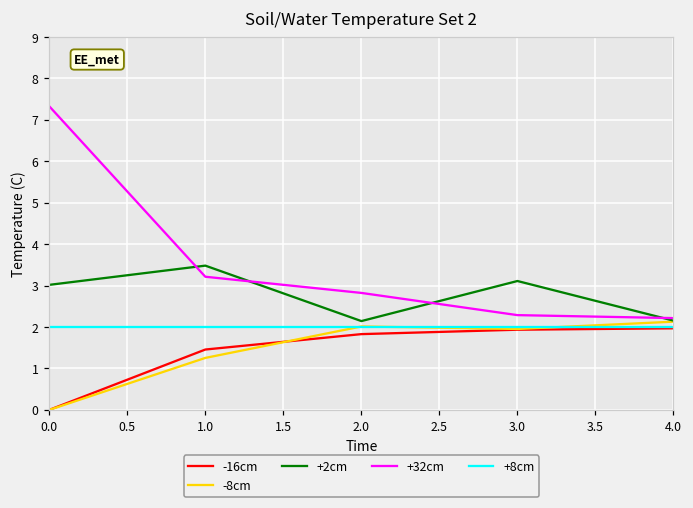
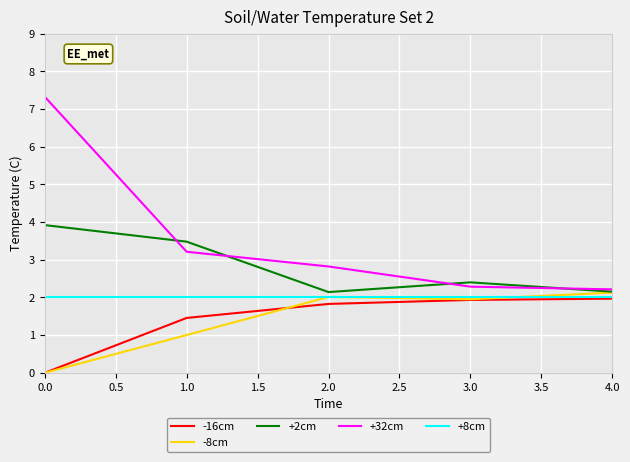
+2cm, 0.0: 3.0 -> 3.9
-8cm, 1.0: 1.3 -> 1.0
+2cm, 3.0: 3.1 -> 2.4
